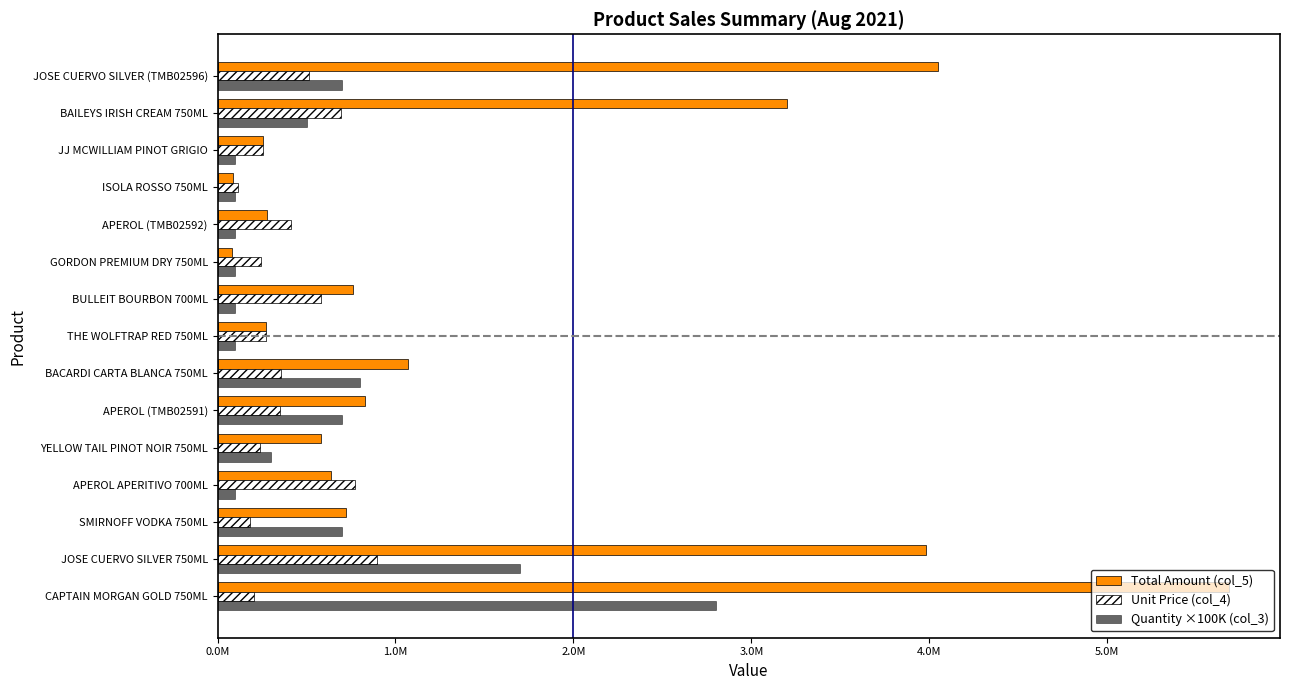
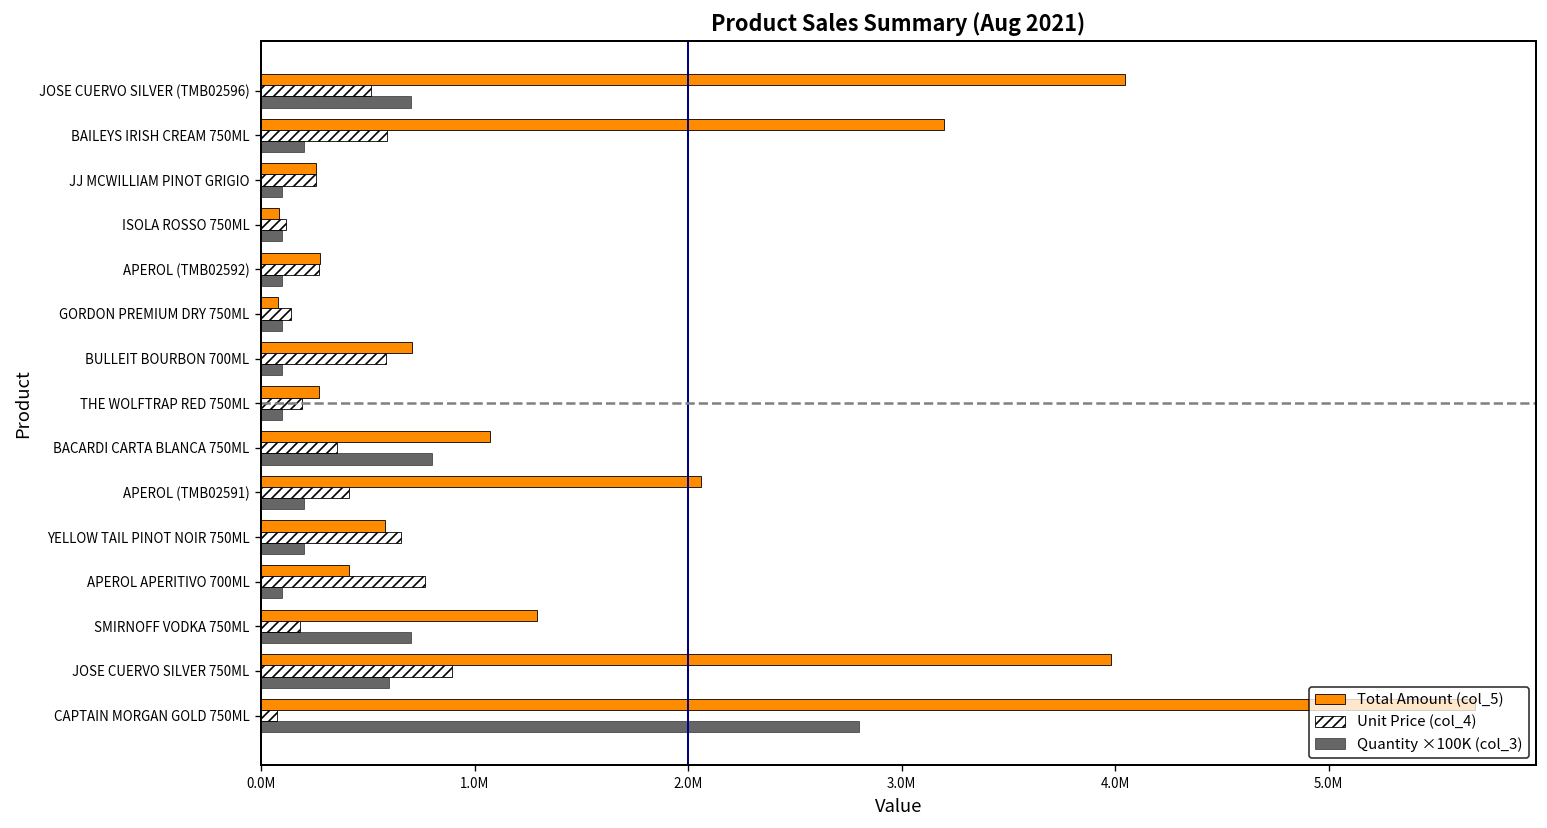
Unit Price (col_4), BAILEYS IRISH CREAM 750ML: 700000 -> 590000
Quantity ×100K (col_3), BAILEYS IRISH CREAM 750ML: 500000 -> 200000
Unit Price (col_4), APEROL (TMB02592): 410000 -> 270000
Unit Price (col_4), GORDON PREMIUM DRY 750ML: 240000 -> 140000
Total Amount (col_5), BULLEIT BOURBON 700ML: 760000 -> 710000
Unit Price (col_4), THE WOLFTRAP RED 750ML: 270000 -> 190000
Total Amount (col_5), APEROL (TMB02591): 830000 -> 2060000
Unit Price (col_4), APEROL (TMB02591): 350000 -> 410000
Quantity ×100K (col_3), APEROL (TMB02591): 700000 -> 200000
Unit Price (col_4), YELLOW TAIL PINOT NOIR 750ML: 240000 -> 660000
Quantity ×100K (col_3), YELLOW TAIL PINOT NOIR 750ML: 300000 -> 200000
Total Amount (col_5), APEROL APERITIVO 700ML: 640000 -> 410000
Total Amount (col_5), SMIRNOFF VODKA 750ML: 720000 -> 1290000
Quantity ×100K (col_3), JOSE CUERVO SILVER 750ML: 1700000 -> 600000
Unit Price (col_4), CAPTAIN MORGAN GOLD 750ML: 200000 -> 80000
